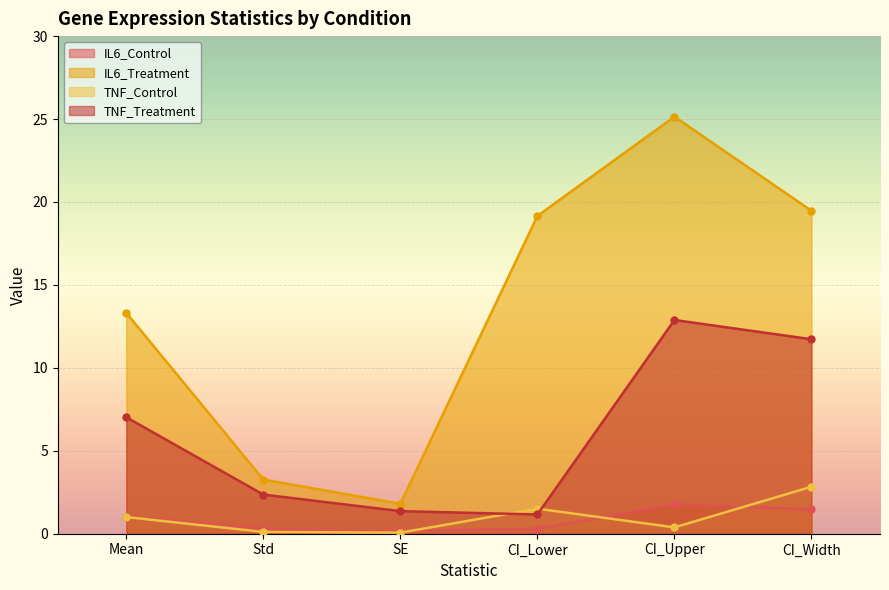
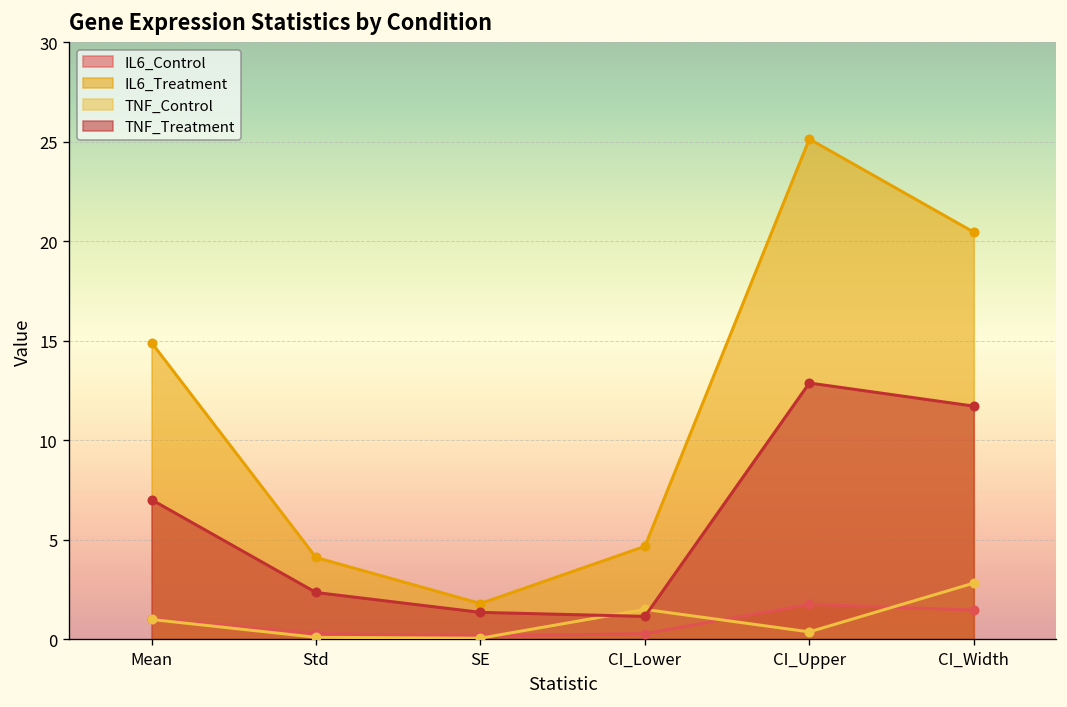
IL6_Treatment, Mean: 13.3 -> 14.9
IL6_Treatment, Std: 3.3 -> 4.1
IL6_Treatment, CI_Lower: 19.2 -> 4.7
IL6_Treatment, CI_Width: 19.5 -> 20.5
